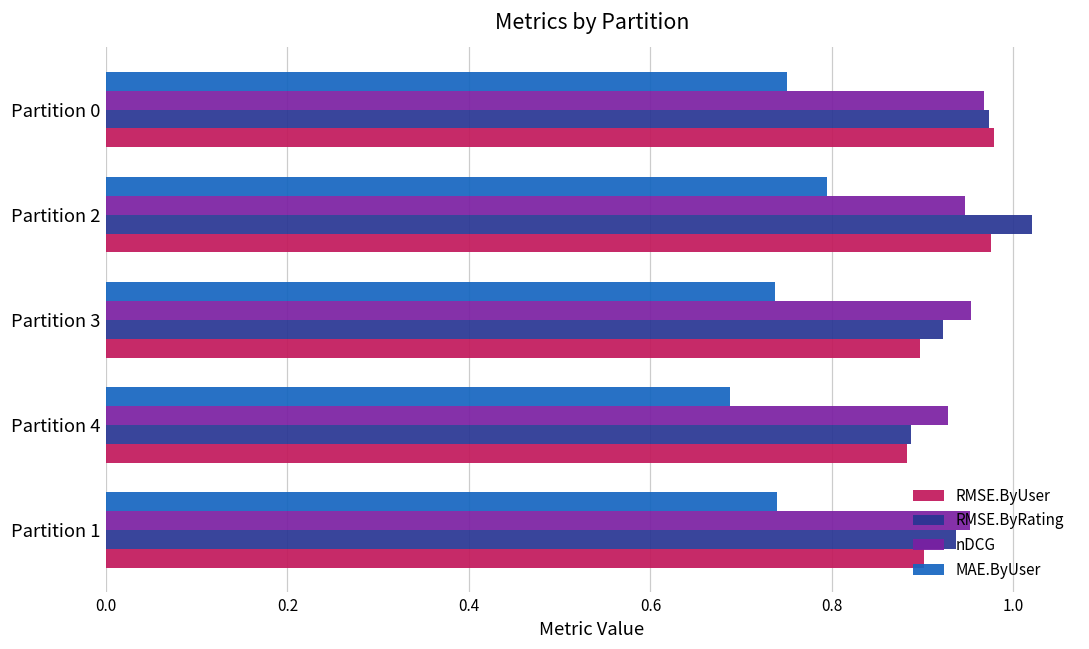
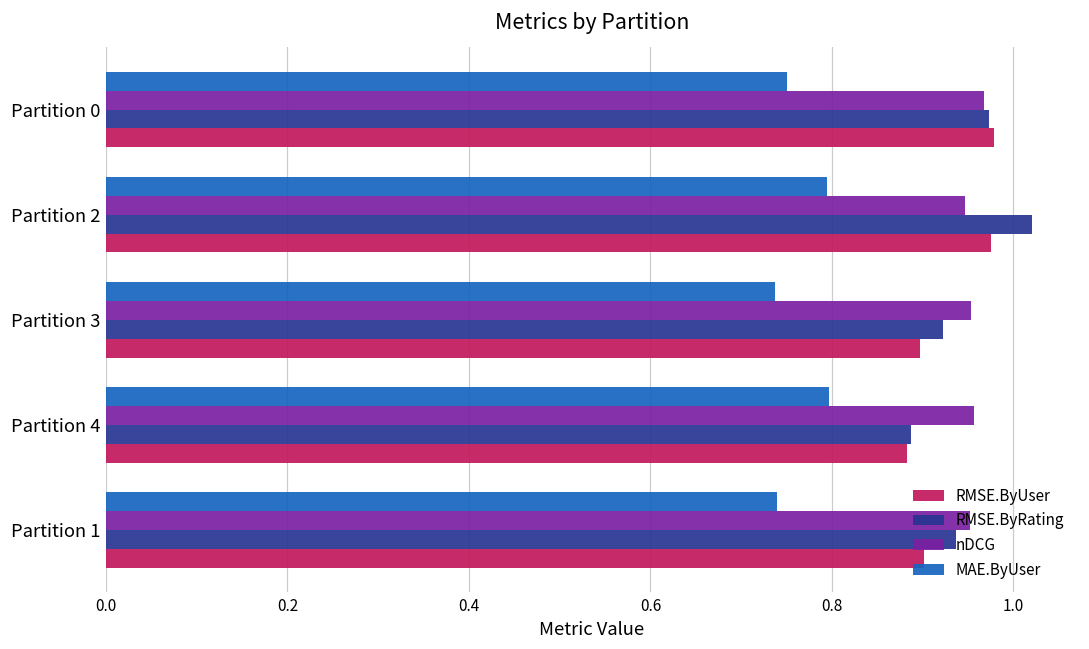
MAE.ByUser, Partition 4: 0.69 -> 0.80
nDCG, Partition 4: 0.93 -> 0.96
